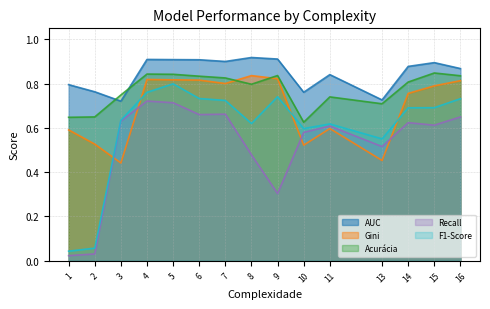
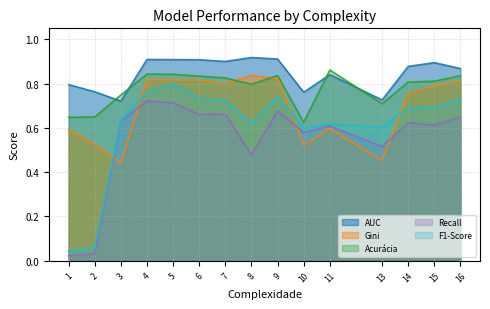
Recall, 9: 0.30 -> 0.68
Acurácia, 11: 0.74 -> 0.86
F1-Score, 13: 0.55 -> 0.60
Acurácia, 15: 0.85 -> 0.81
